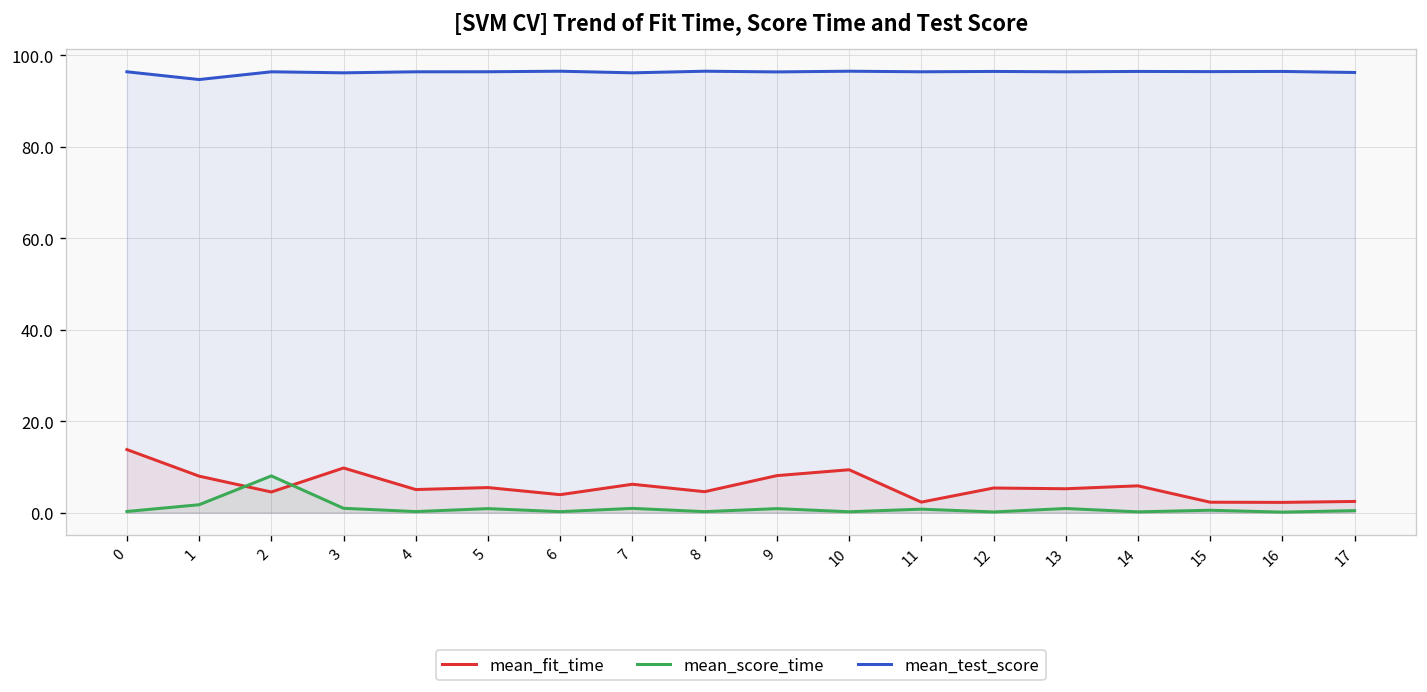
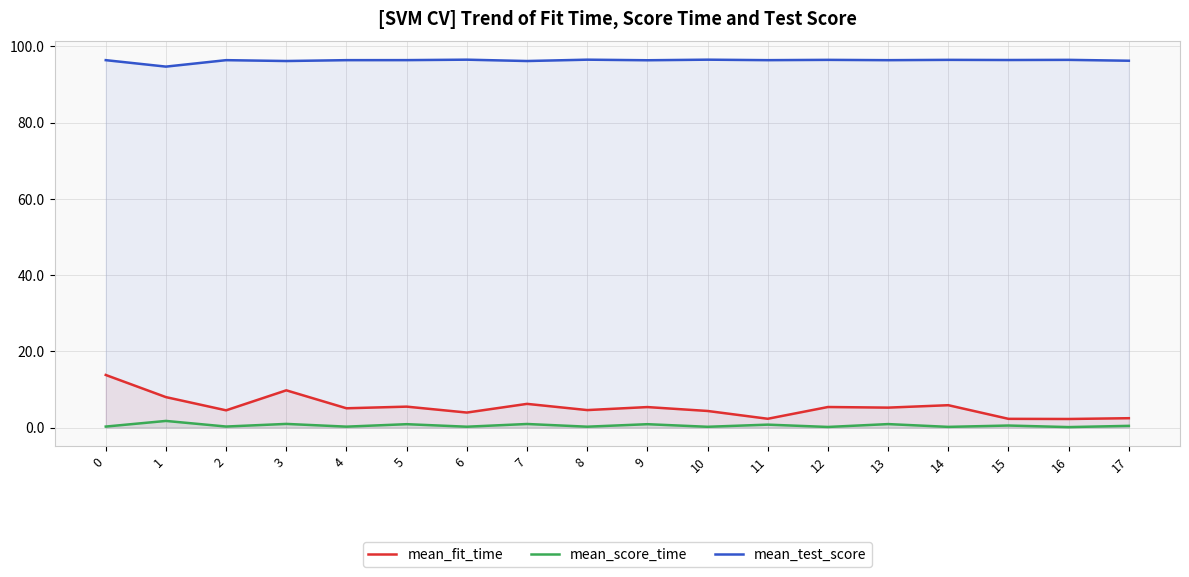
mean_score_time, 2: 8 -> 0
mean_fit_time, 9: 8 -> 5
mean_fit_time, 10: 9 -> 4
